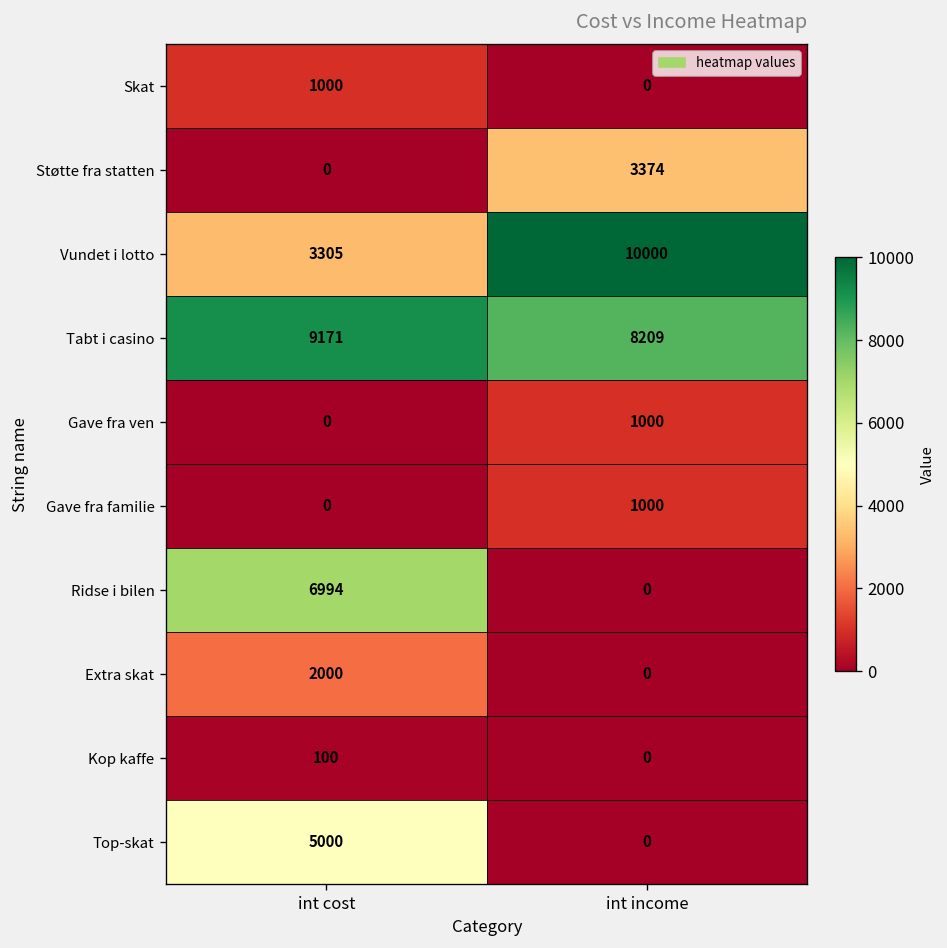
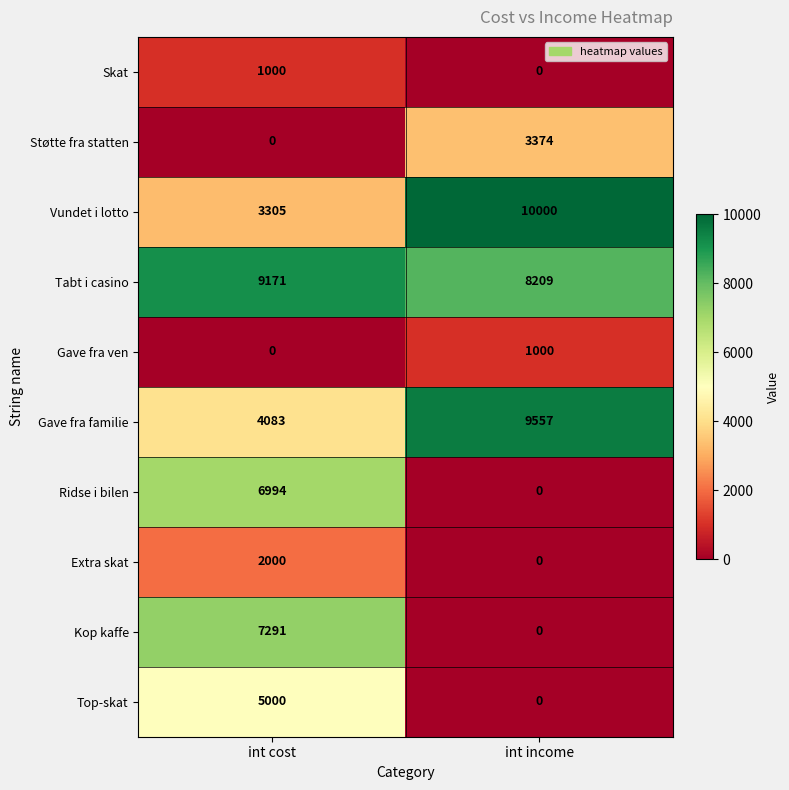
Gave fra familie, int cost: 0 -> 4083
Gave fra familie, int income: 1000 -> 9557
Kop kaffe, int cost: 100 -> 7291
